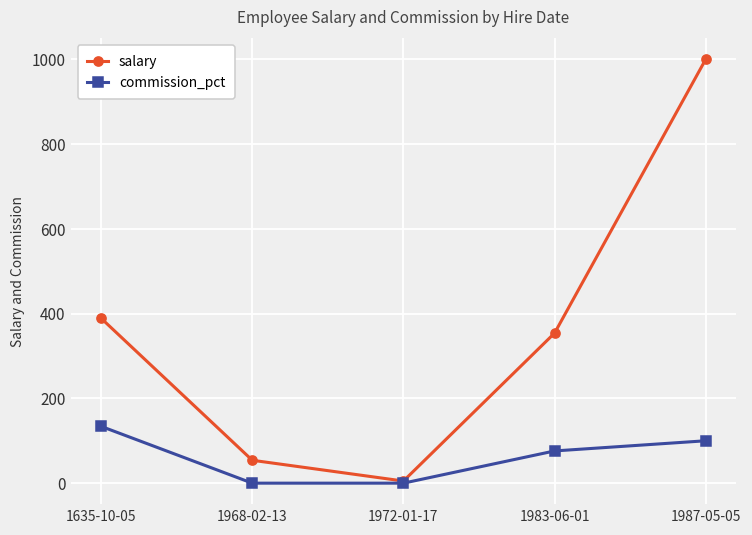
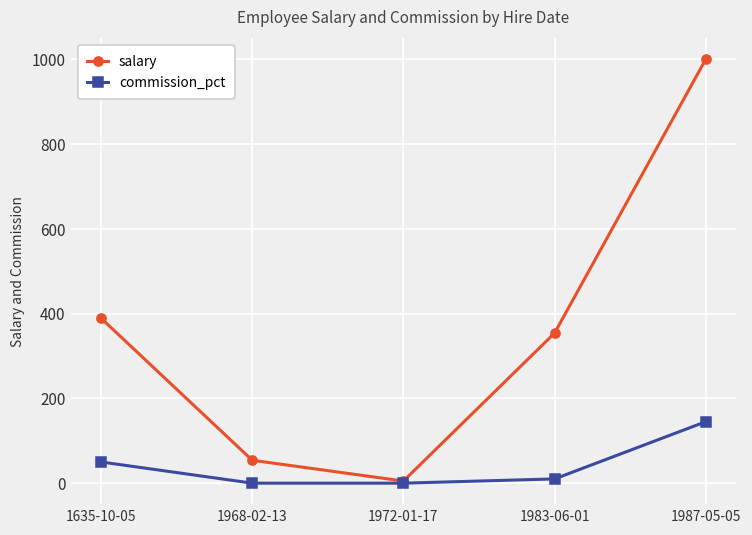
commission_pct, 1635-10-05: 130 -> 50
commission_pct, 1983-06-01: 80 -> 10
commission_pct, 1987-05-05: 100 -> 150
